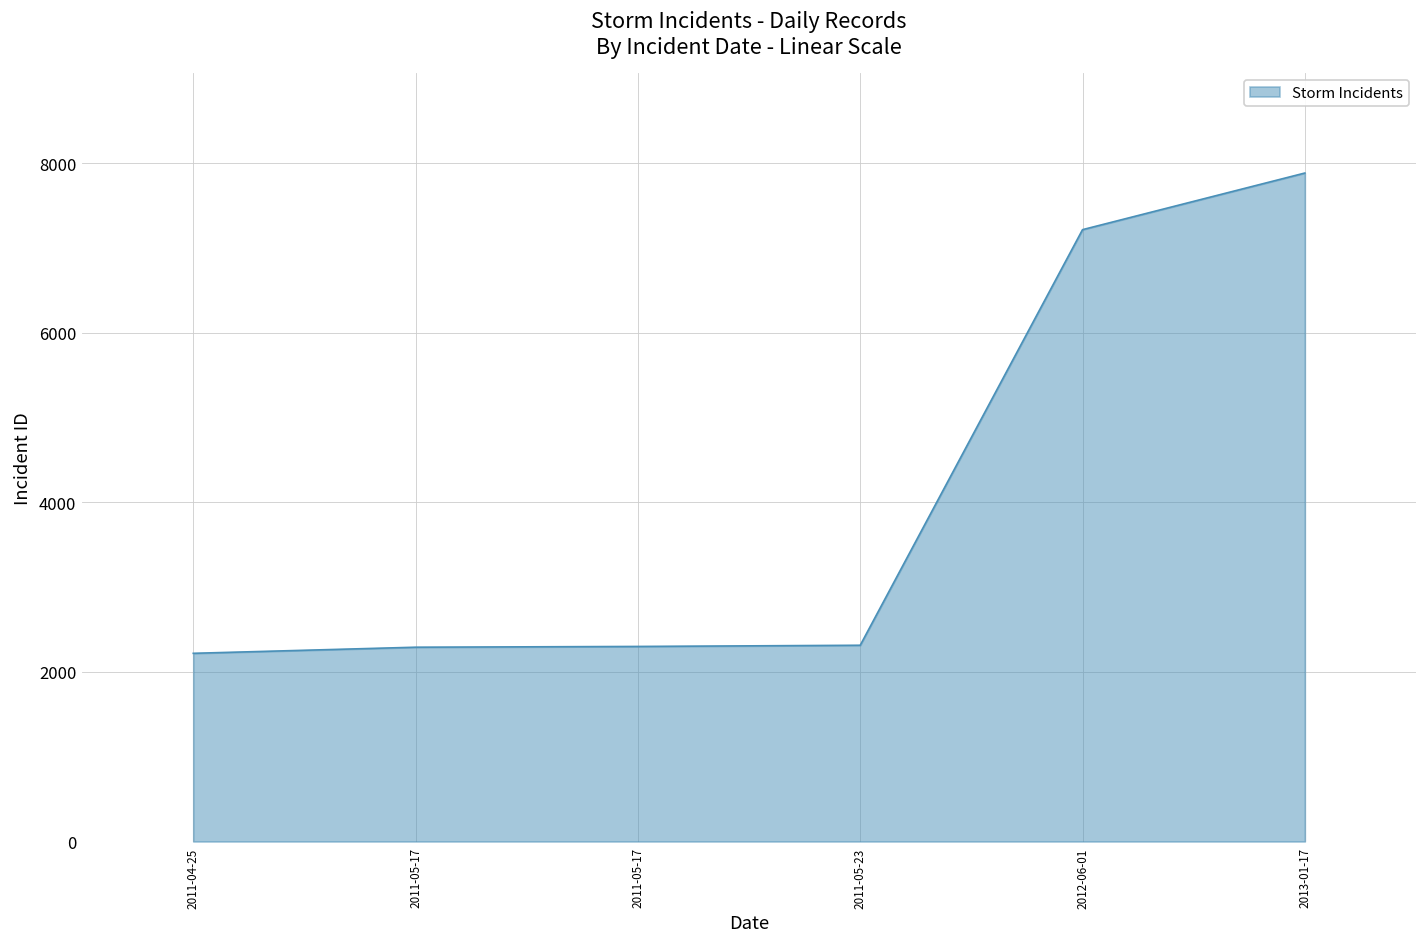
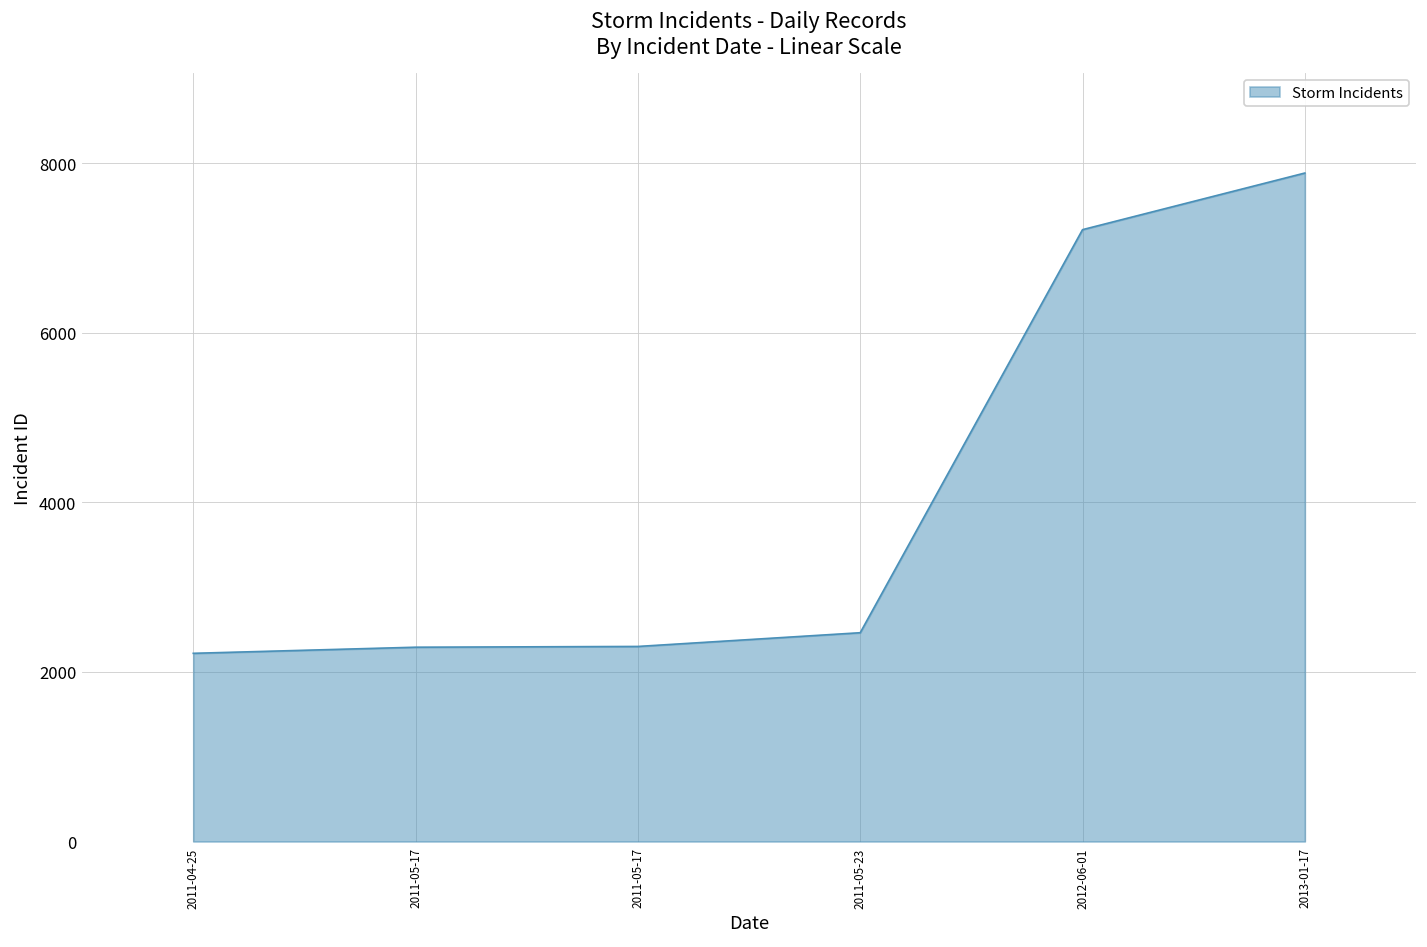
2011-05-23: 2300 -> 2500
